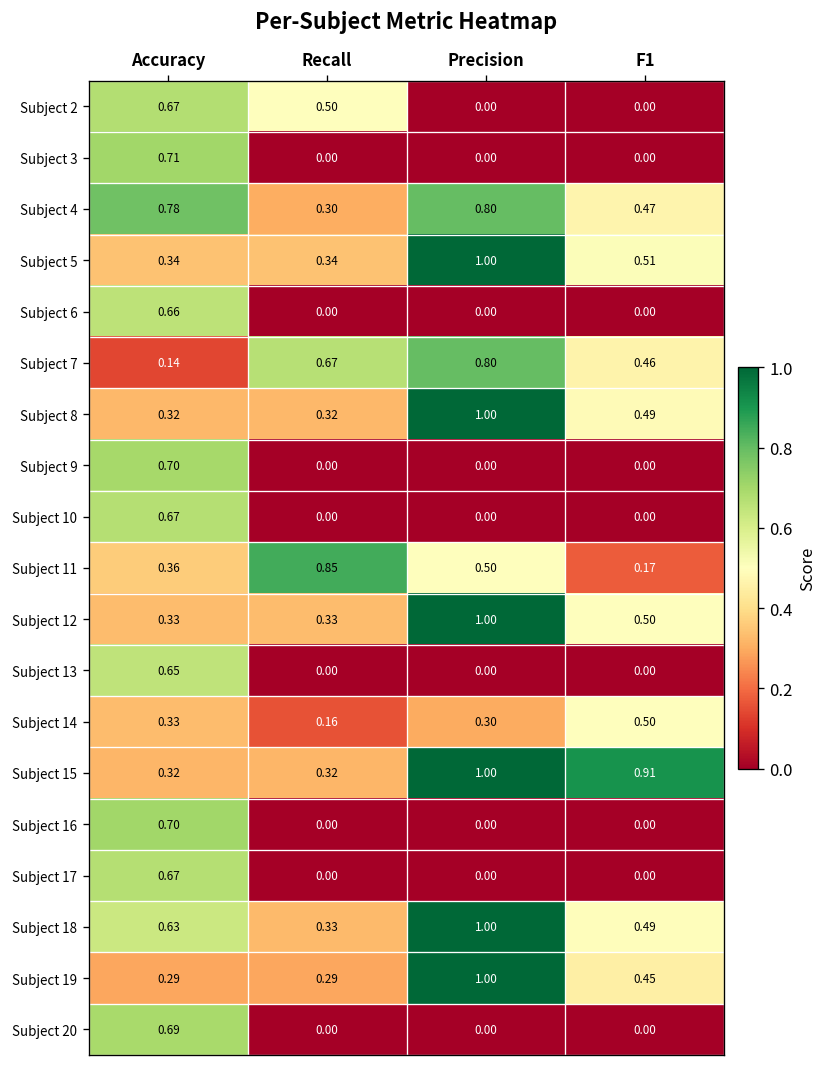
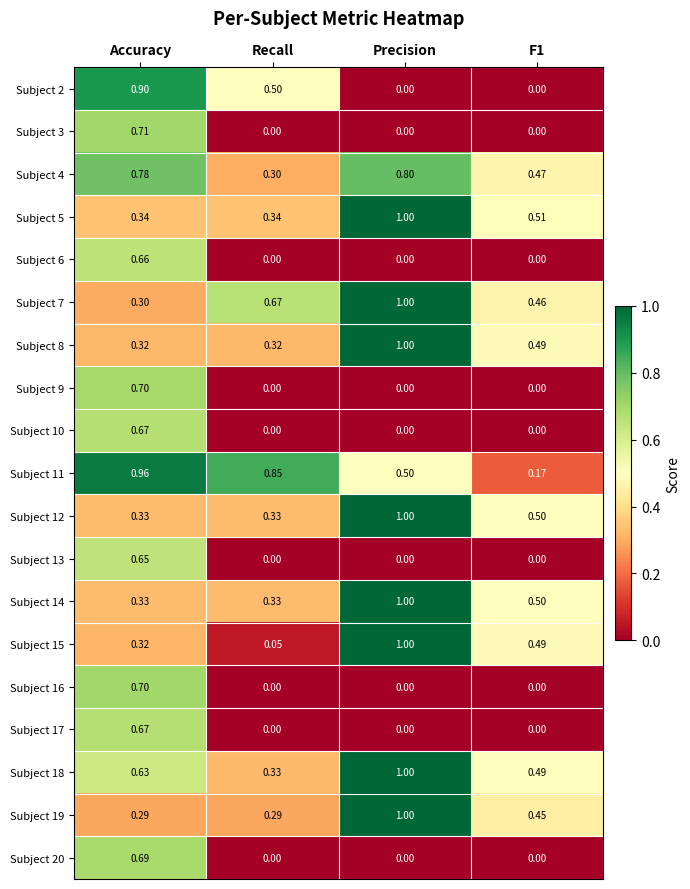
Subject 2, Accuracy: 0.67 -> 0.90
Subject 7, Accuracy: 0.14 -> 0.30
Subject 7, Precision: 0.80 -> 1.00
Subject 11, Accuracy: 0.36 -> 0.96
Subject 14, Recall: 0.16 -> 0.33
Subject 14, Precision: 0.30 -> 1.00
Subject 15, Recall: 0.32 -> 0.05
Subject 15, F1: 0.91 -> 0.49
